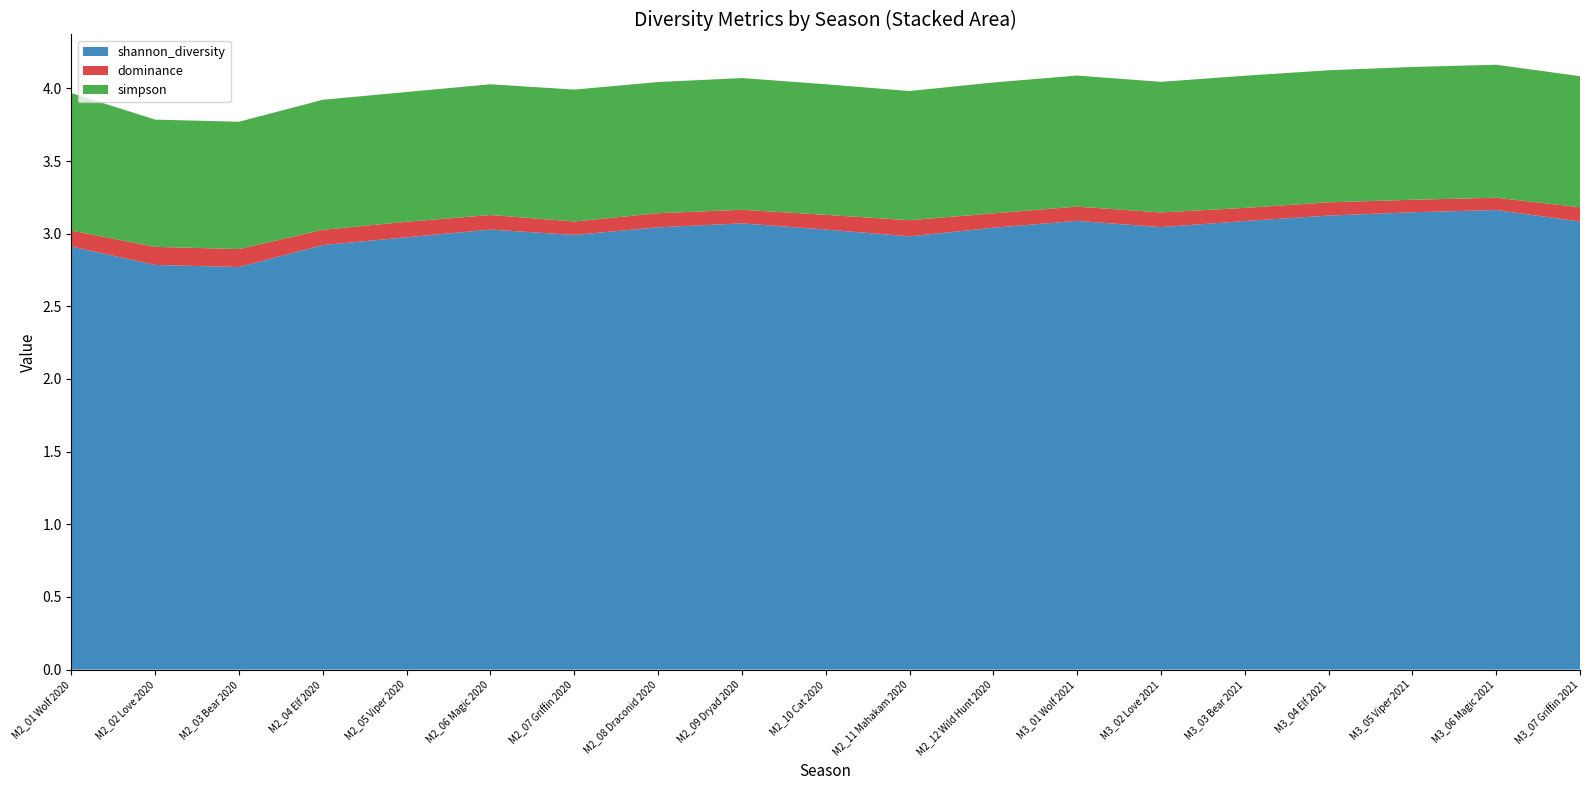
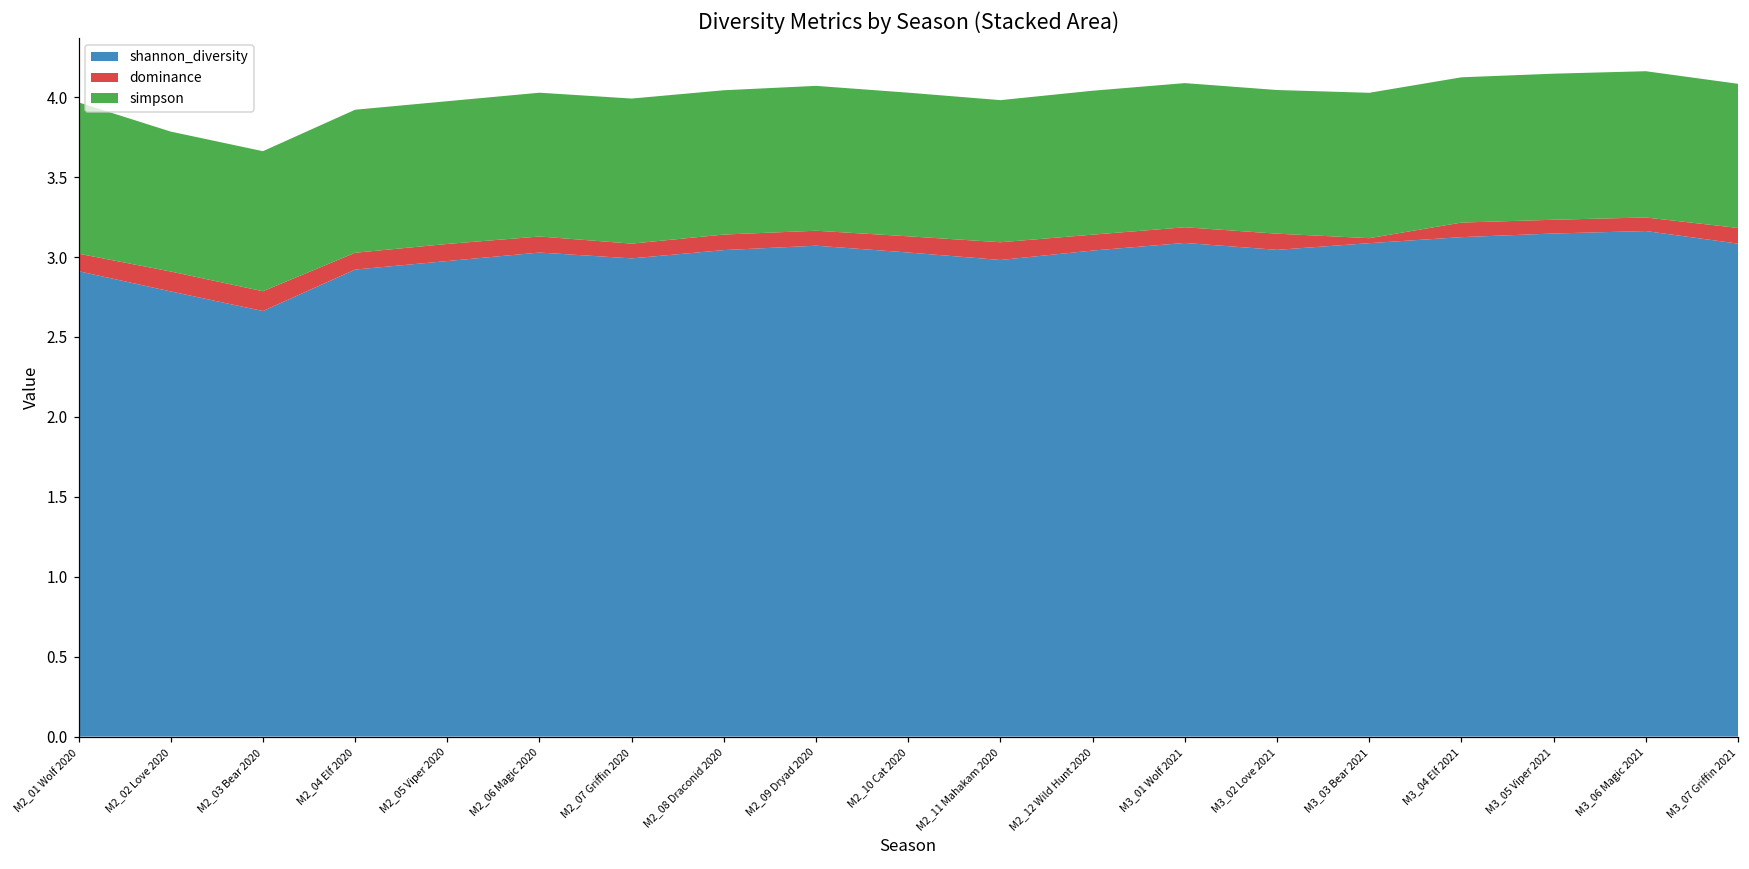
shannon_diversity, M2_03 Bear 2020: 2.77 -> 2.66
dominance, M3_03 Bear 2021: 0.09 -> 0.03
